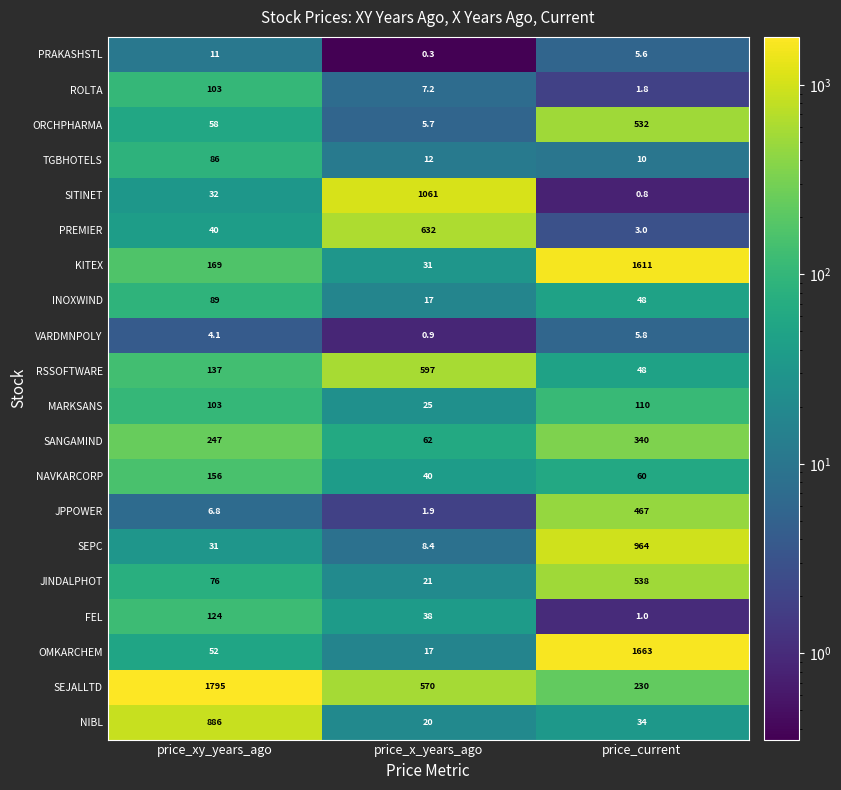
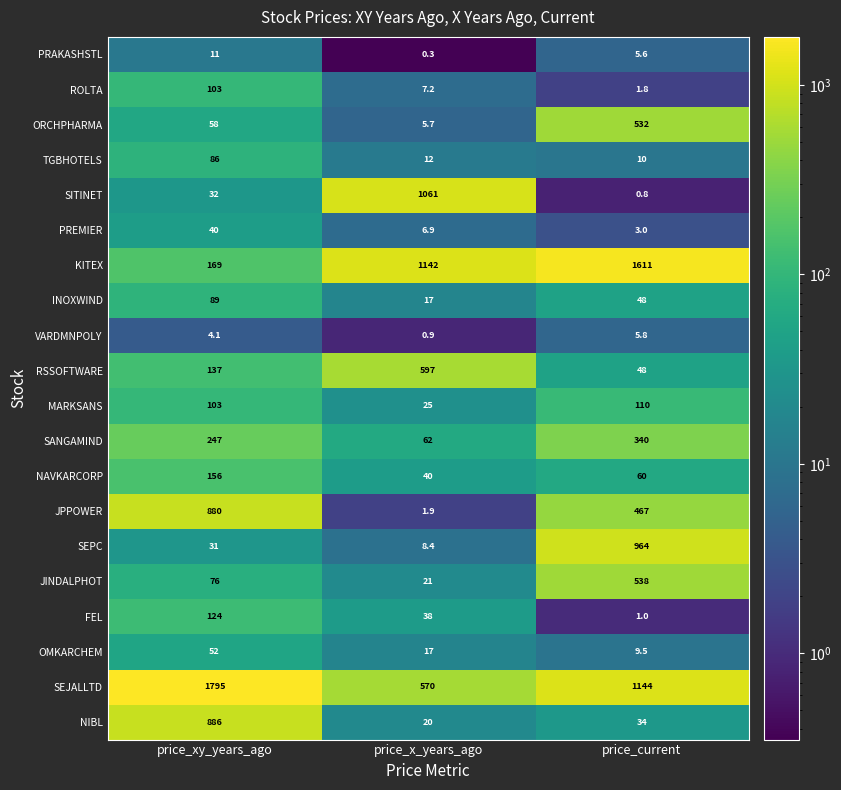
PREMIER, price_x_years_ago: 632 -> 6.9
KITEX, price_x_years_ago: 31 -> 1142
JPPOWER, price_xy_years_ago: 6.8 -> 880
OMKARCHEM, price_current: 1663 -> 9.5
SEJALLTD, price_current: 230 -> 1144
